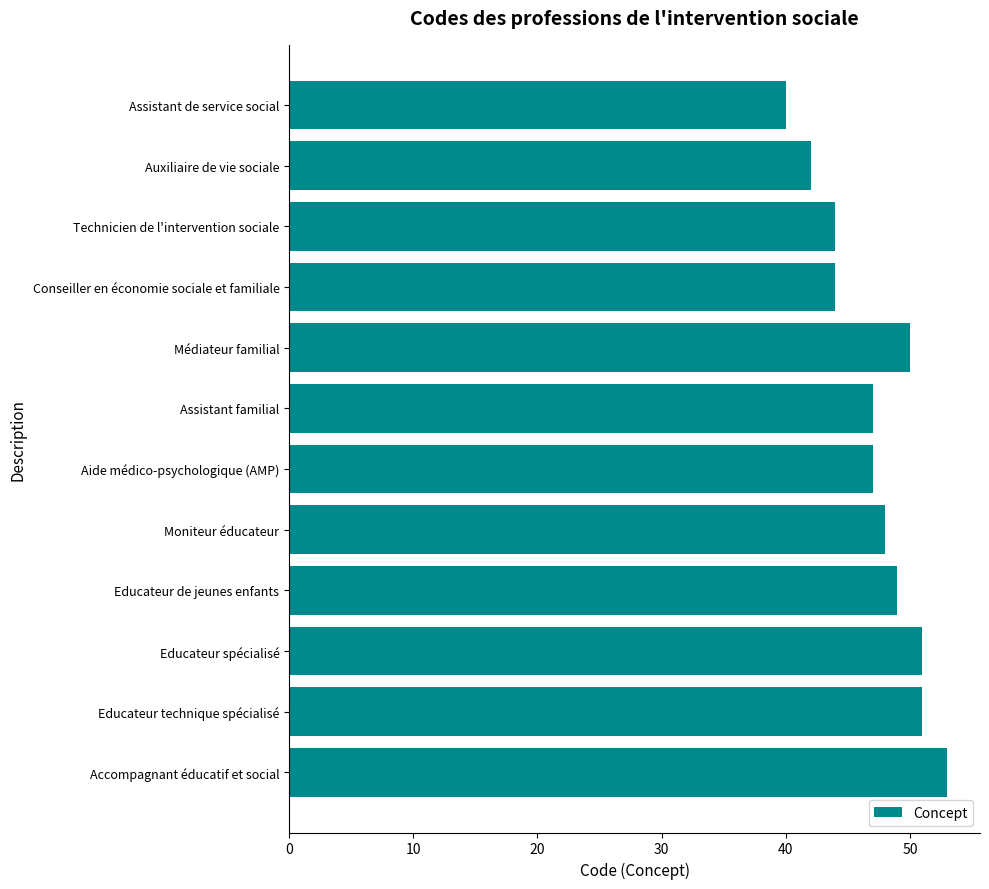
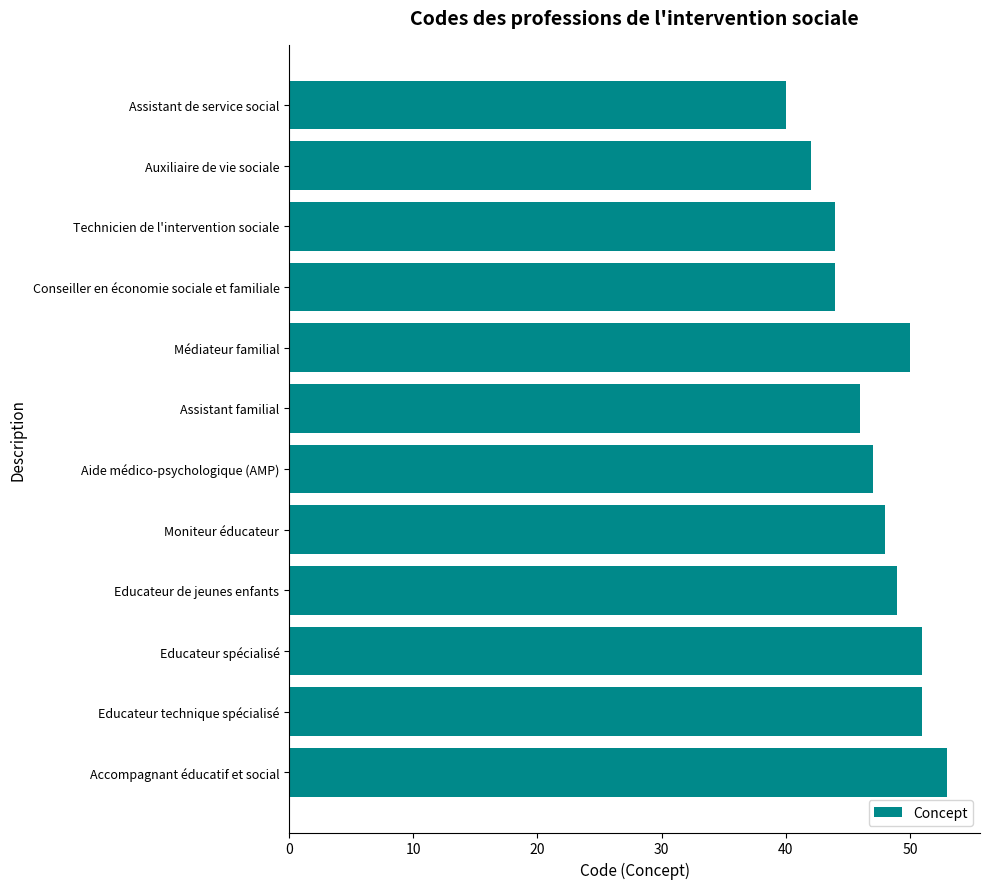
Assistant familial: 47 -> 46
